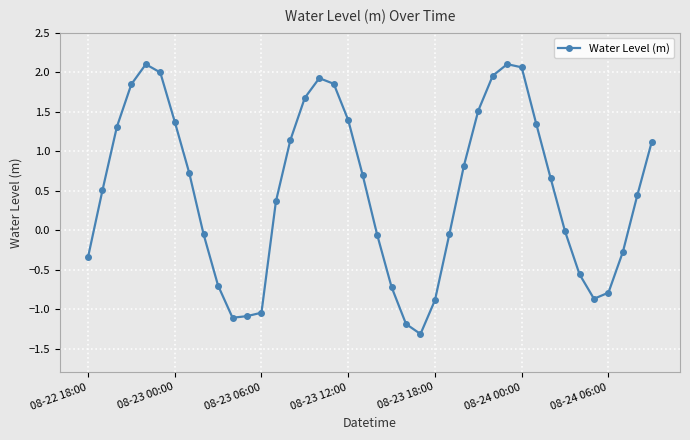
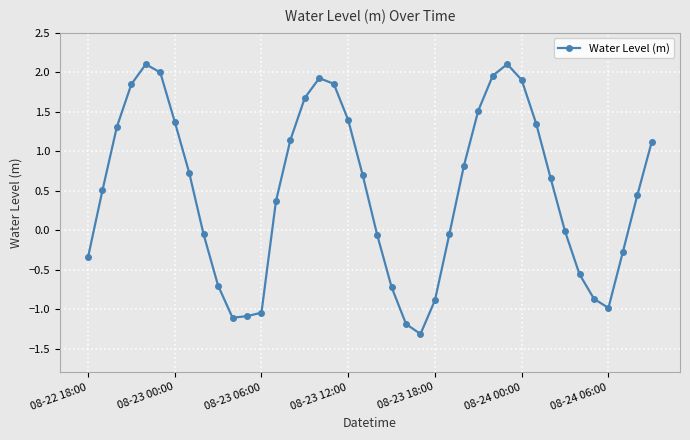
08-24 00:00: 2.1 -> 1.9
08-24 06:00: -0.8 -> -1.0
